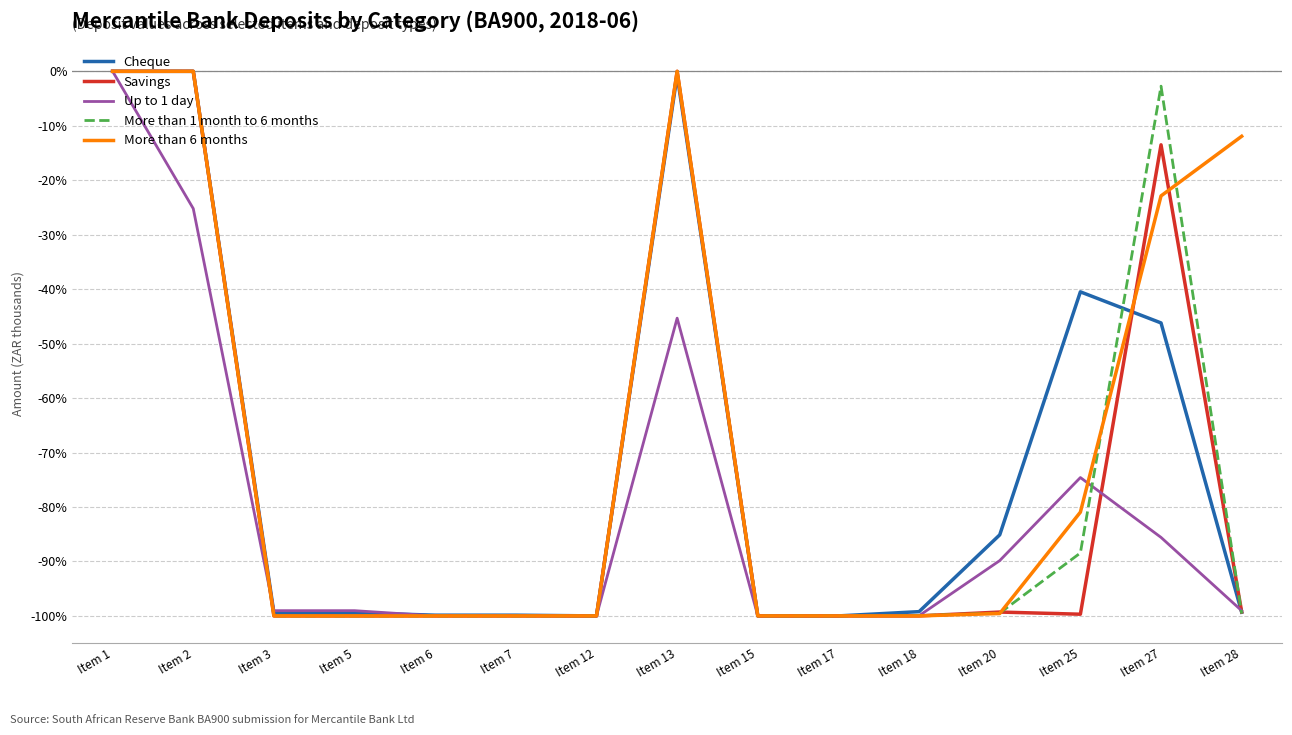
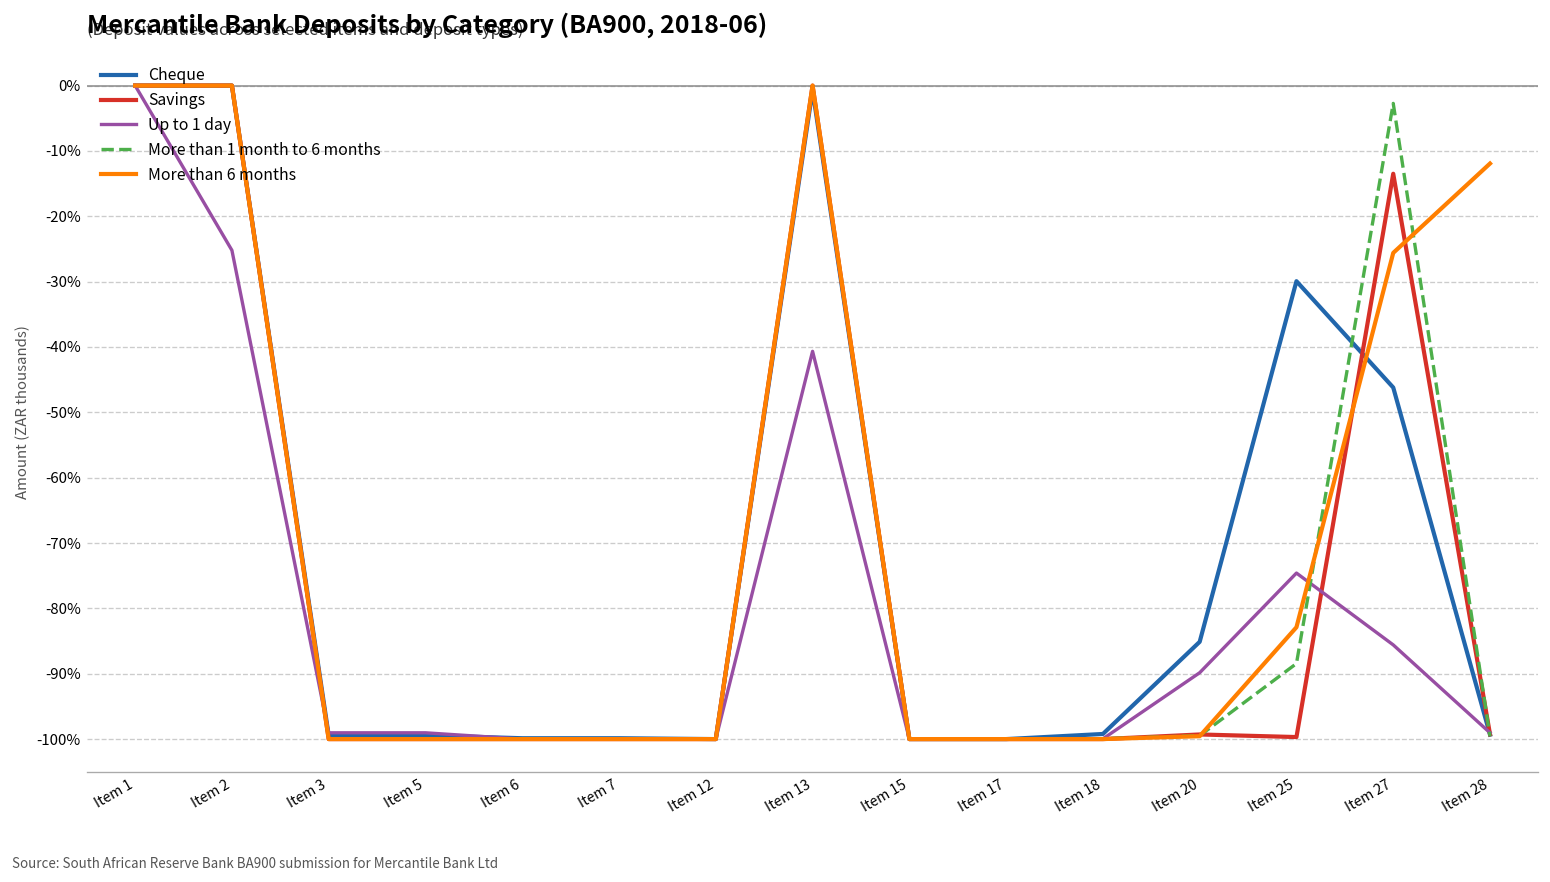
Up to 1 day, Item 13: -45% -> -41%
Cheque, Item 25: -40% -> -30%
More than 6 months, Item 25: -81% -> -83%
More than 6 months, Item 27: -23% -> -26%
